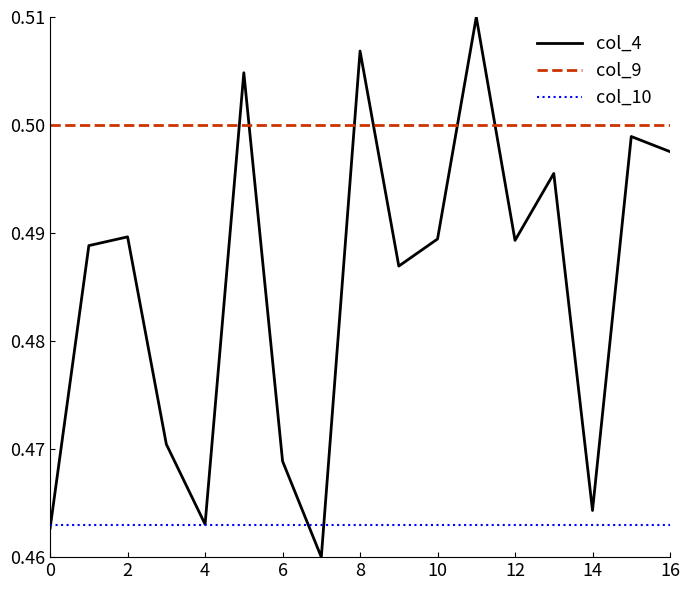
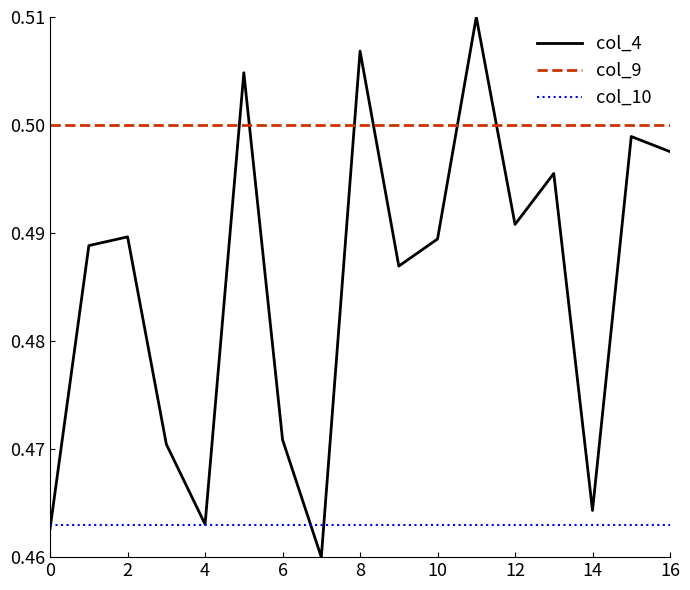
col_4, 6: 0.4689 -> 0.4709
col_4, 12: 0.4893 -> 0.4908
